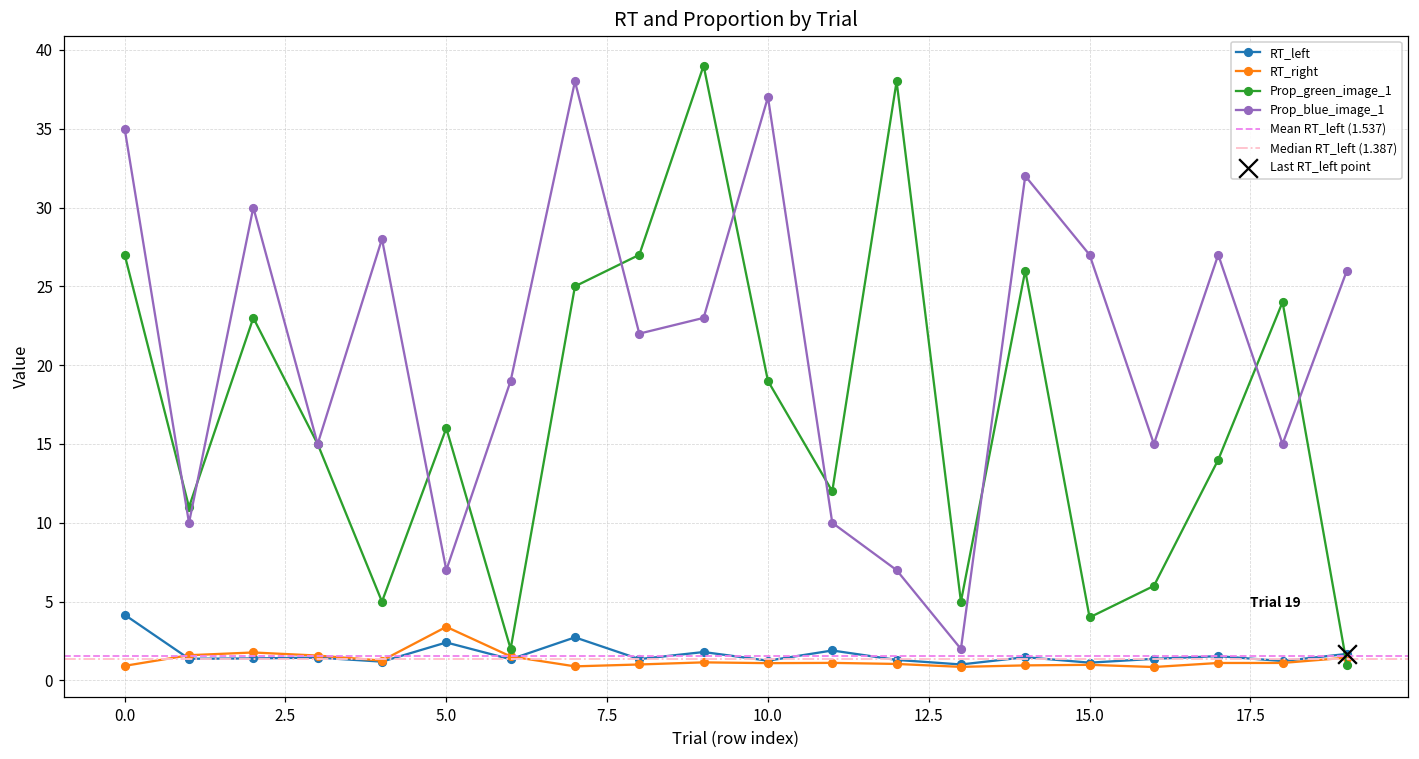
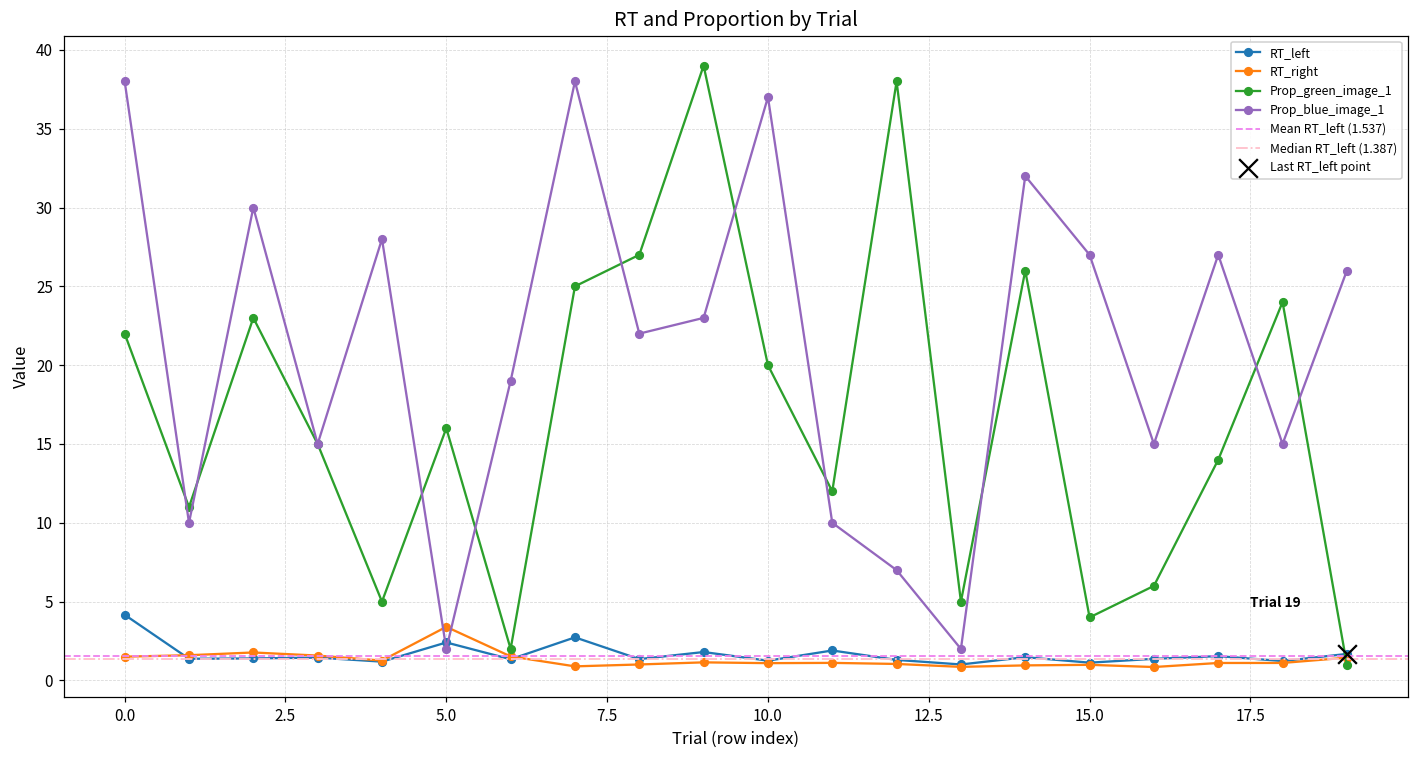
RT_right, 0.0: 0.9 -> 1.5
Prop_green_image_1, 0.0: 27 -> 22
Prop_blue_image_1, 0.0: 35 -> 38
Prop_blue_image_1, 5.0: 7 -> 2
Prop_green_image_1, 10.0: 19 -> 20
